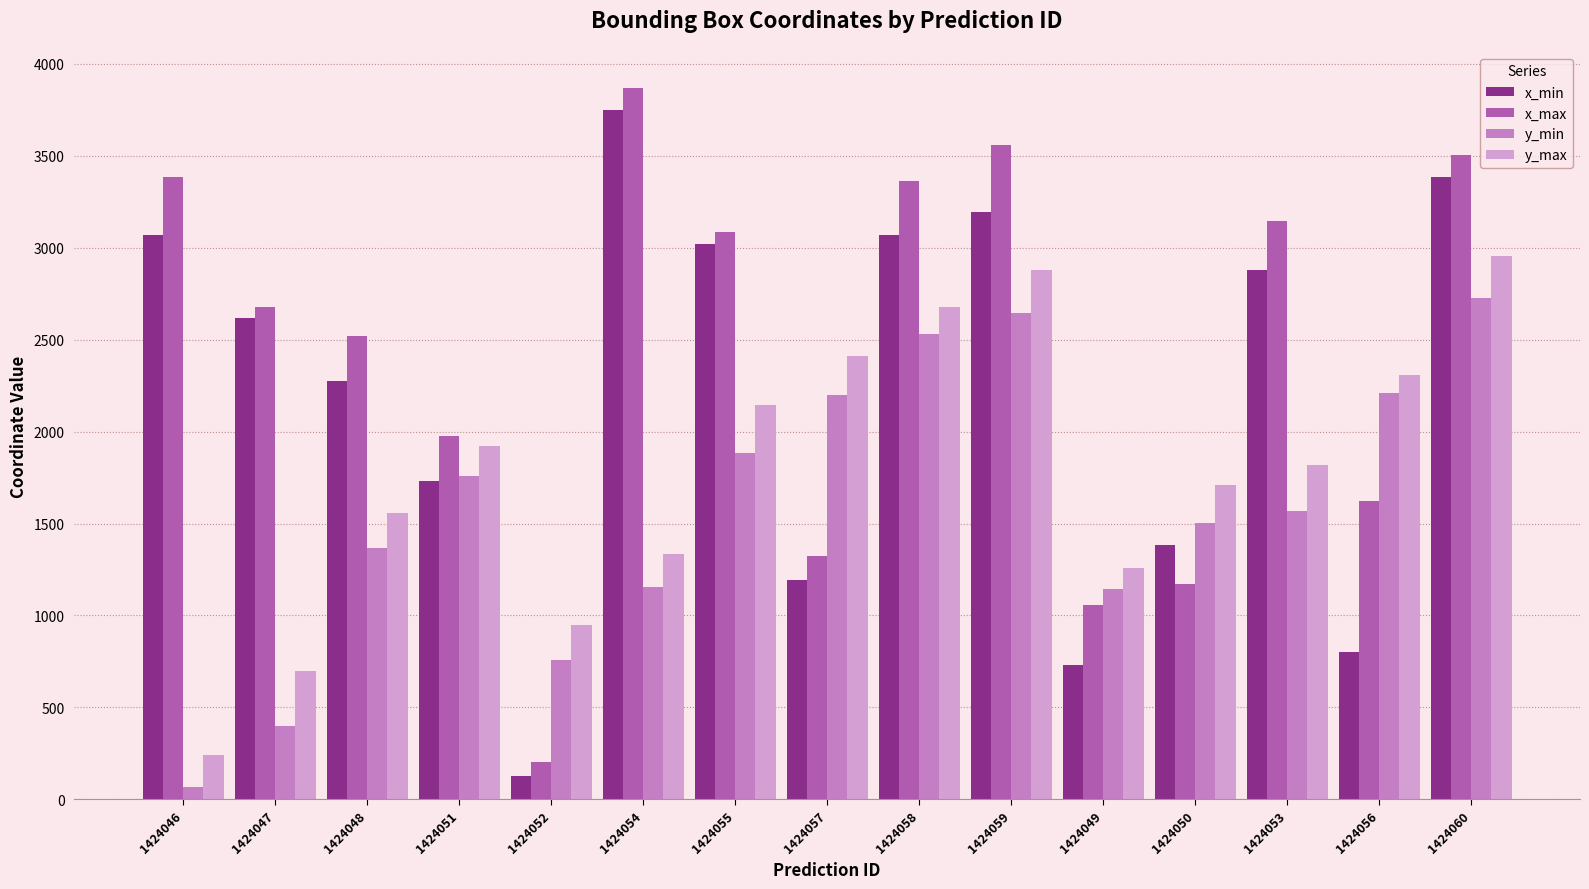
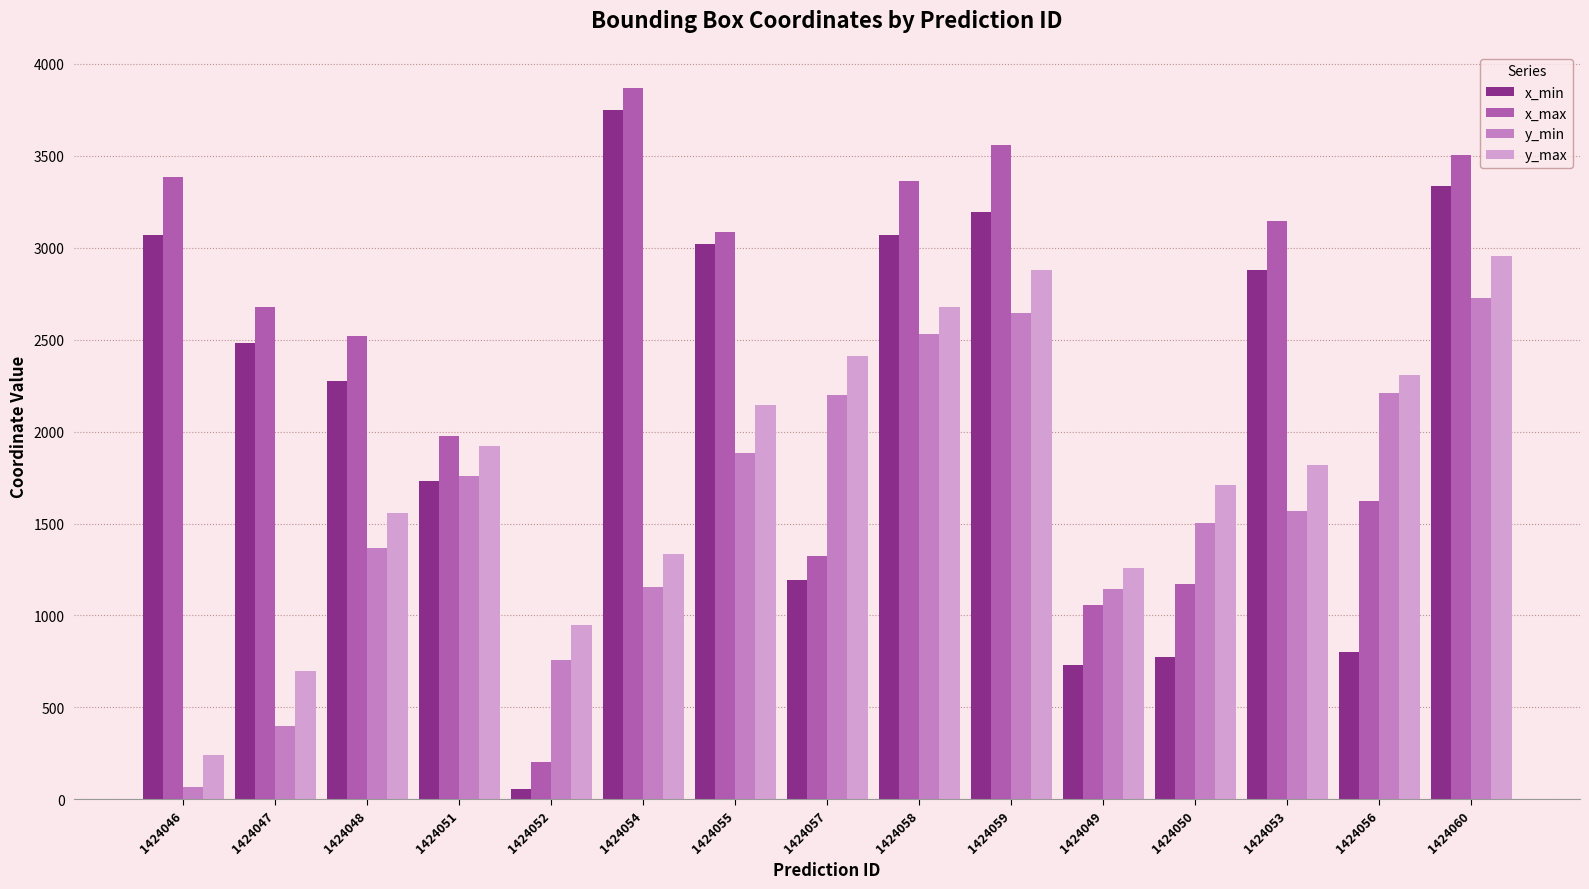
x_min, 1424047: 2620 -> 2480
x_min, 1424052: 130 -> 60
x_min, 1424050: 1380 -> 770
x_min, 1424060: 3380 -> 3340
